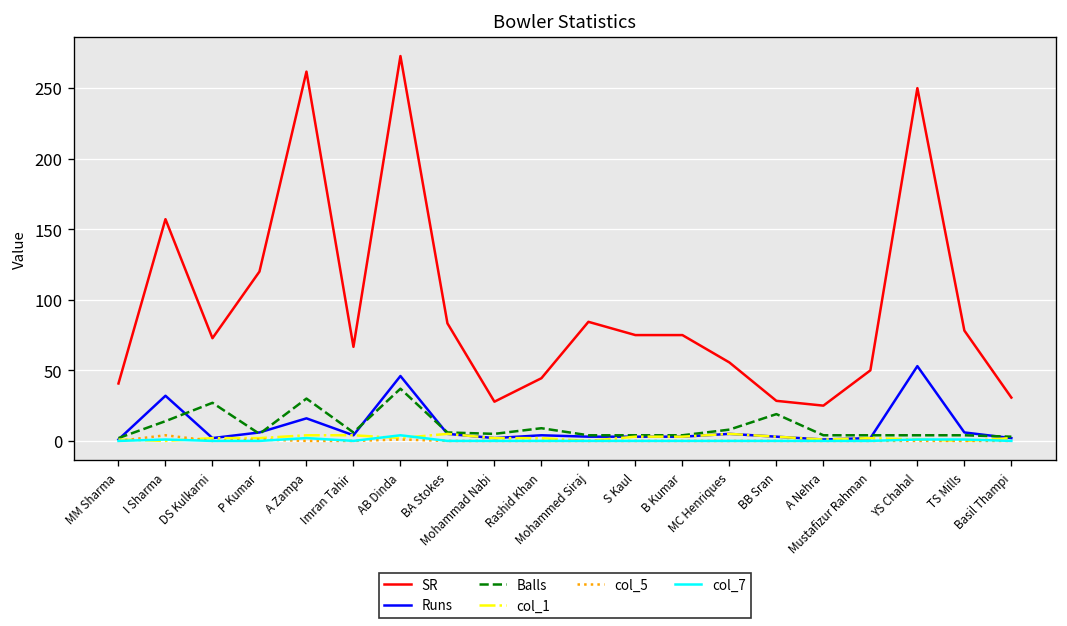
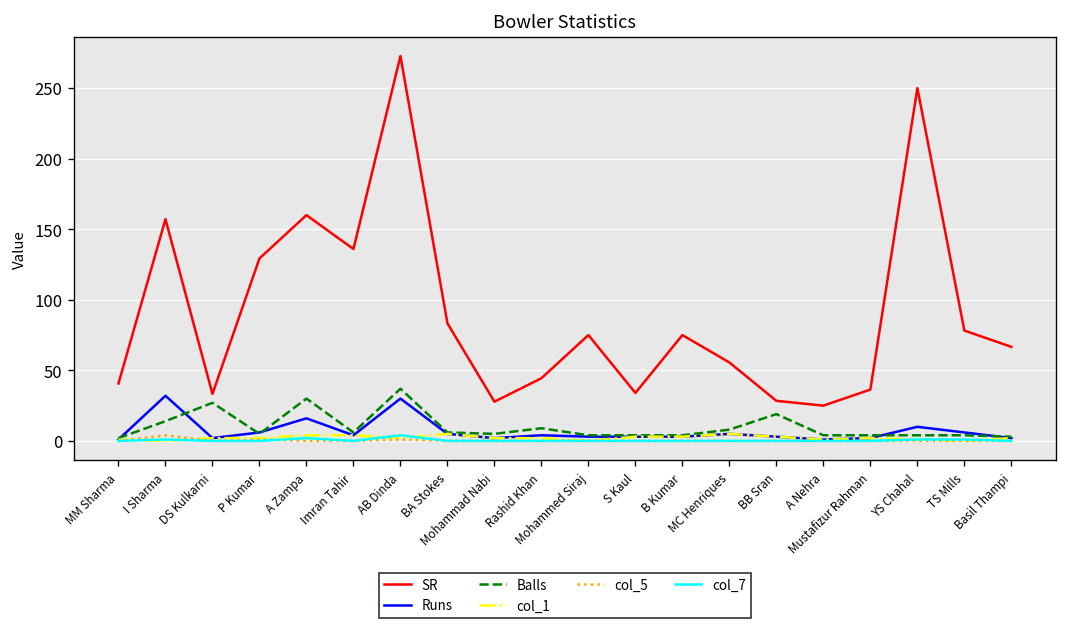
SR, DS Kulkarni: 73 -> 33
SR, P Kumar: 120 -> 129
SR, A Zampa: 262 -> 160
SR, Imran Tahir: 67 -> 136
Runs, AB Dinda: 46 -> 30
SR, Mohammed Siraj: 84 -> 75
SR, S Kaul: 75 -> 34
SR, Mustafizur Rahman: 50 -> 36
Runs, YS Chahal: 53 -> 10
SR, Basil Thampi: 31 -> 67
